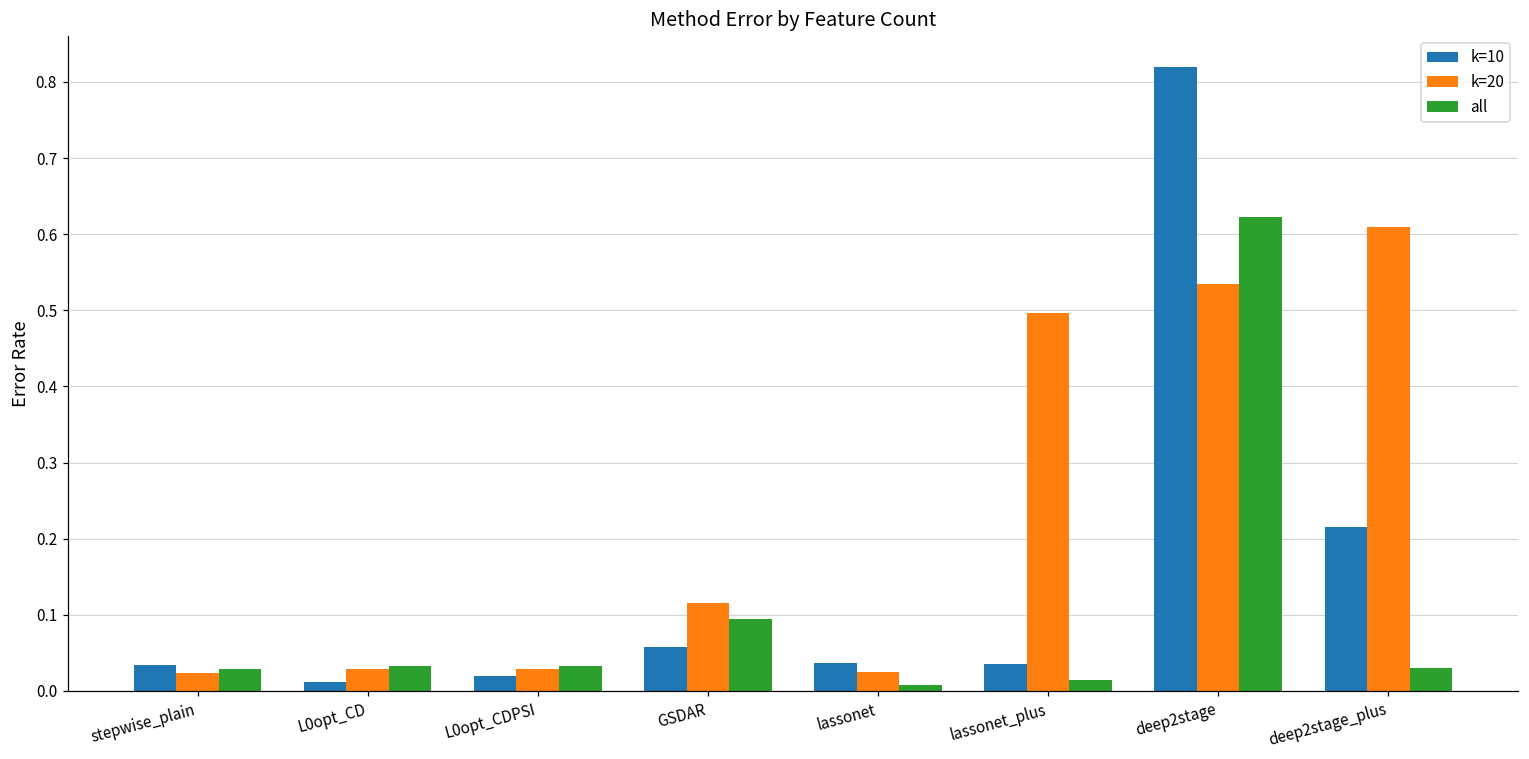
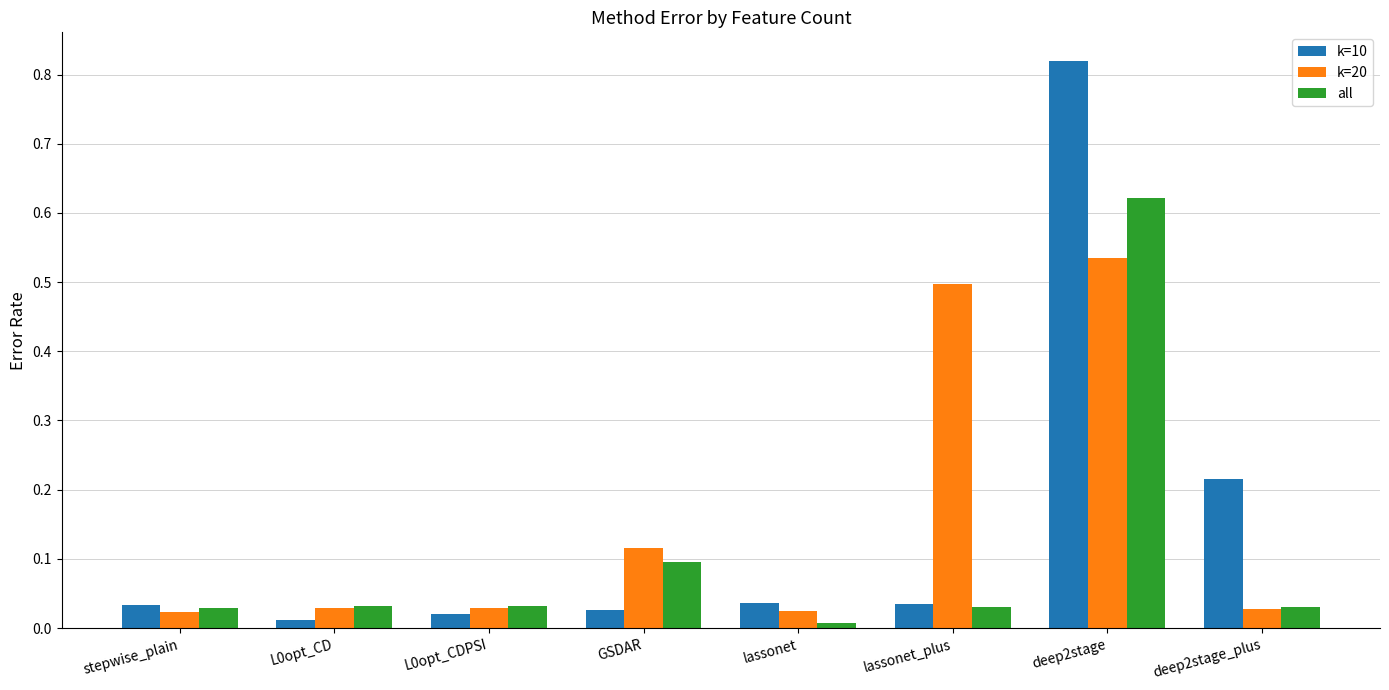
k=10, GSDAR: 0.06 -> 0.03
all, lassonet_plus: 0.01 -> 0.03
k=20, deep2stage_plus: 0.61 -> 0.03
